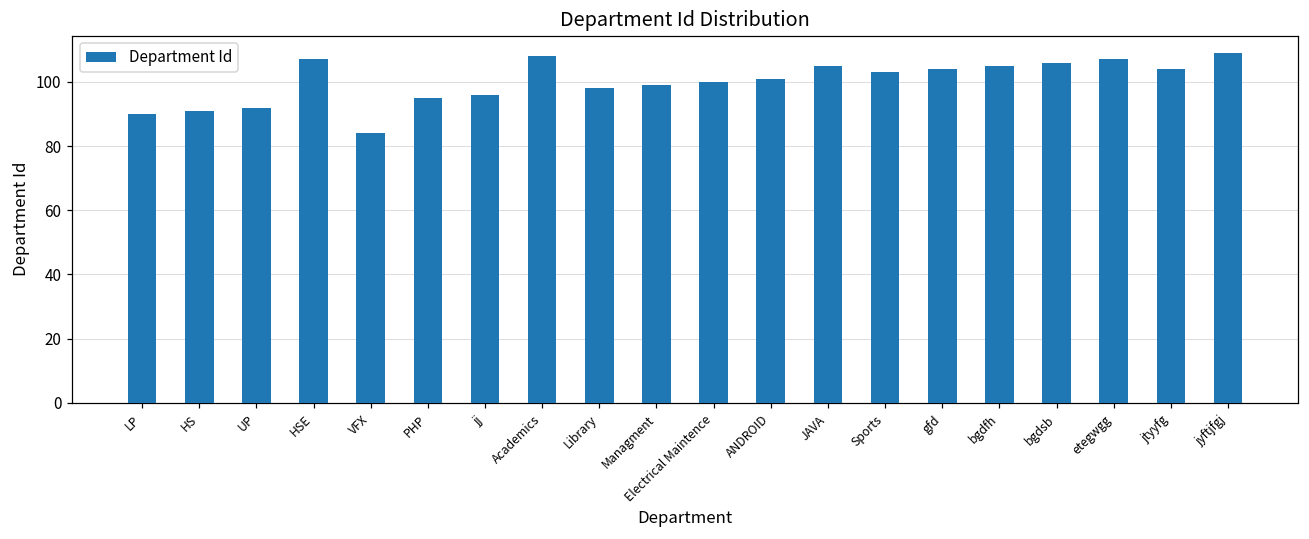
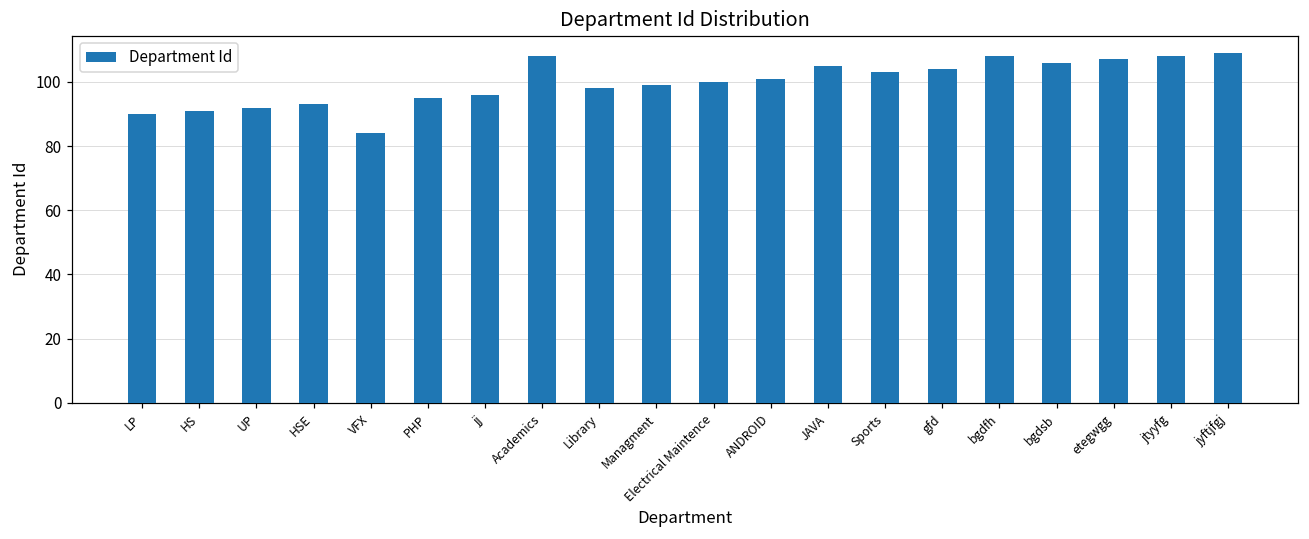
HSE: 107 -> 93
bgdfh: 105 -> 108
jtyyfg: 104 -> 108
